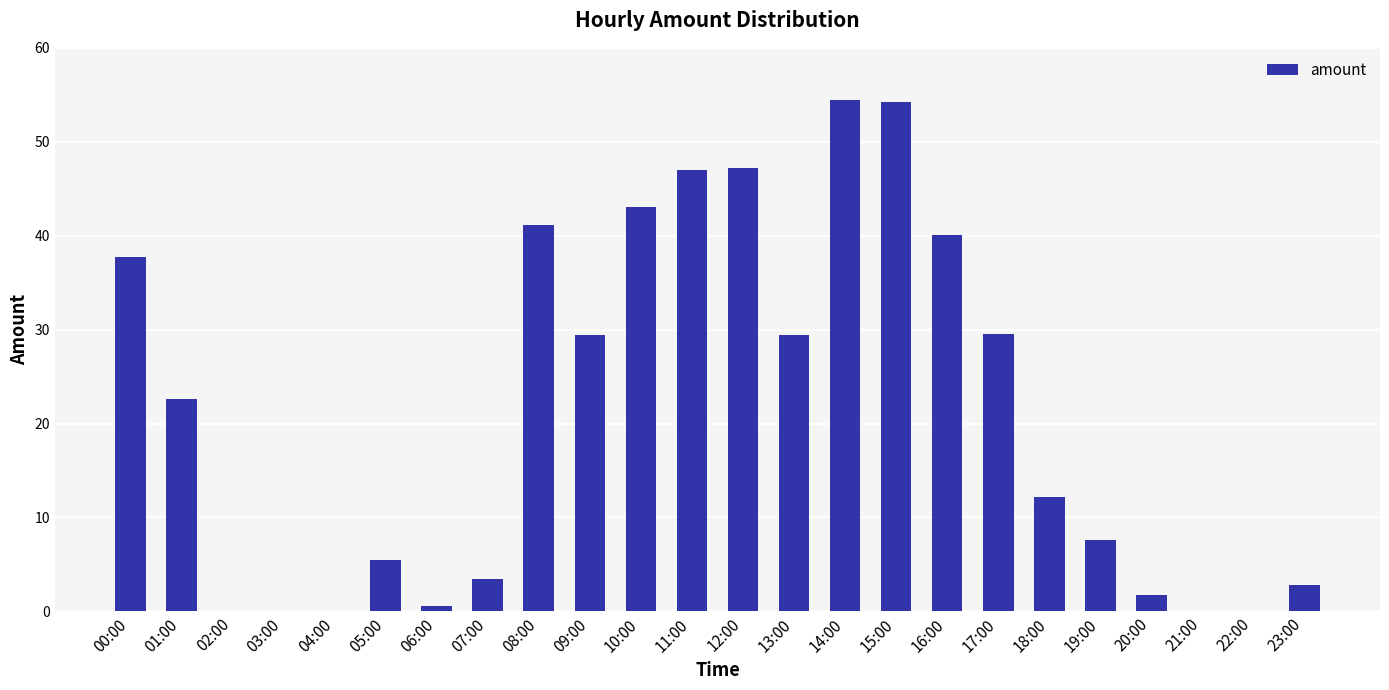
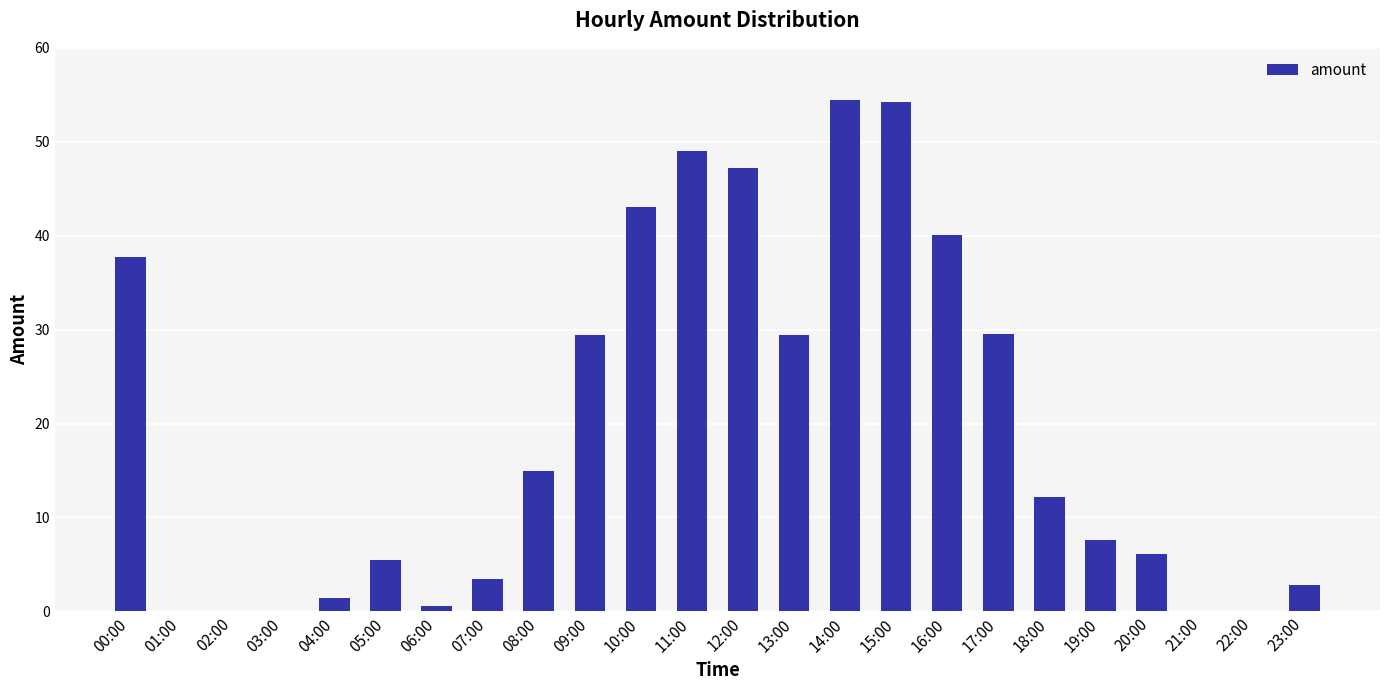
01:00: 23 -> 0
04:00: 0 -> 1
08:00: 41 -> 15
11:00: 47 -> 49
20:00: 2 -> 6
